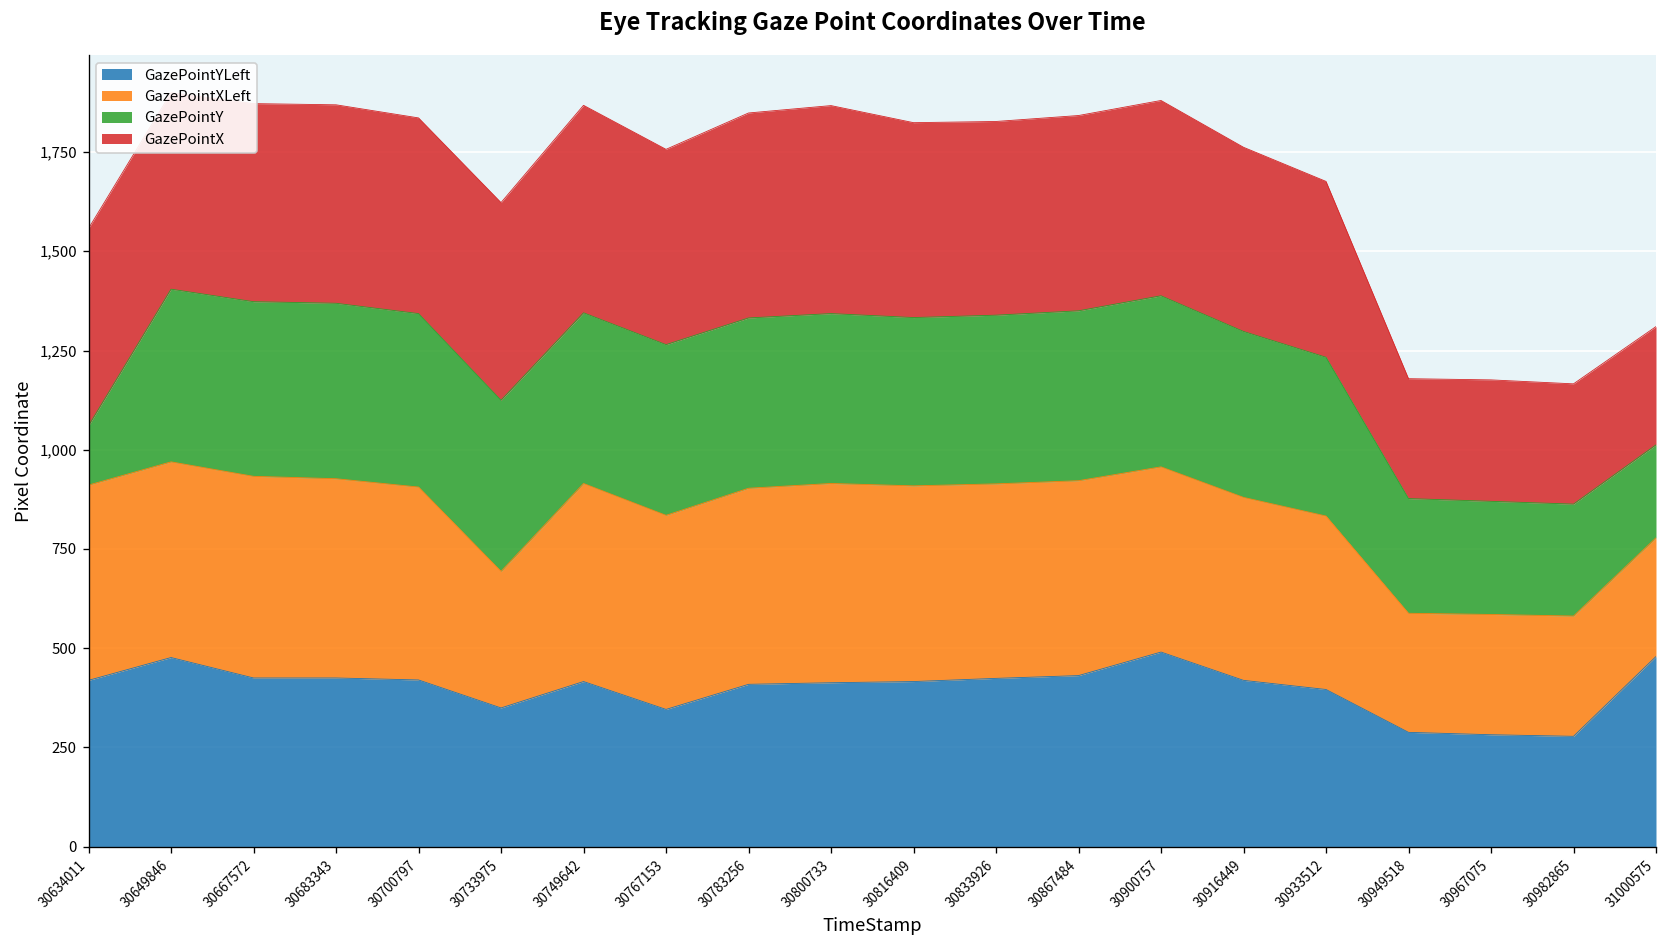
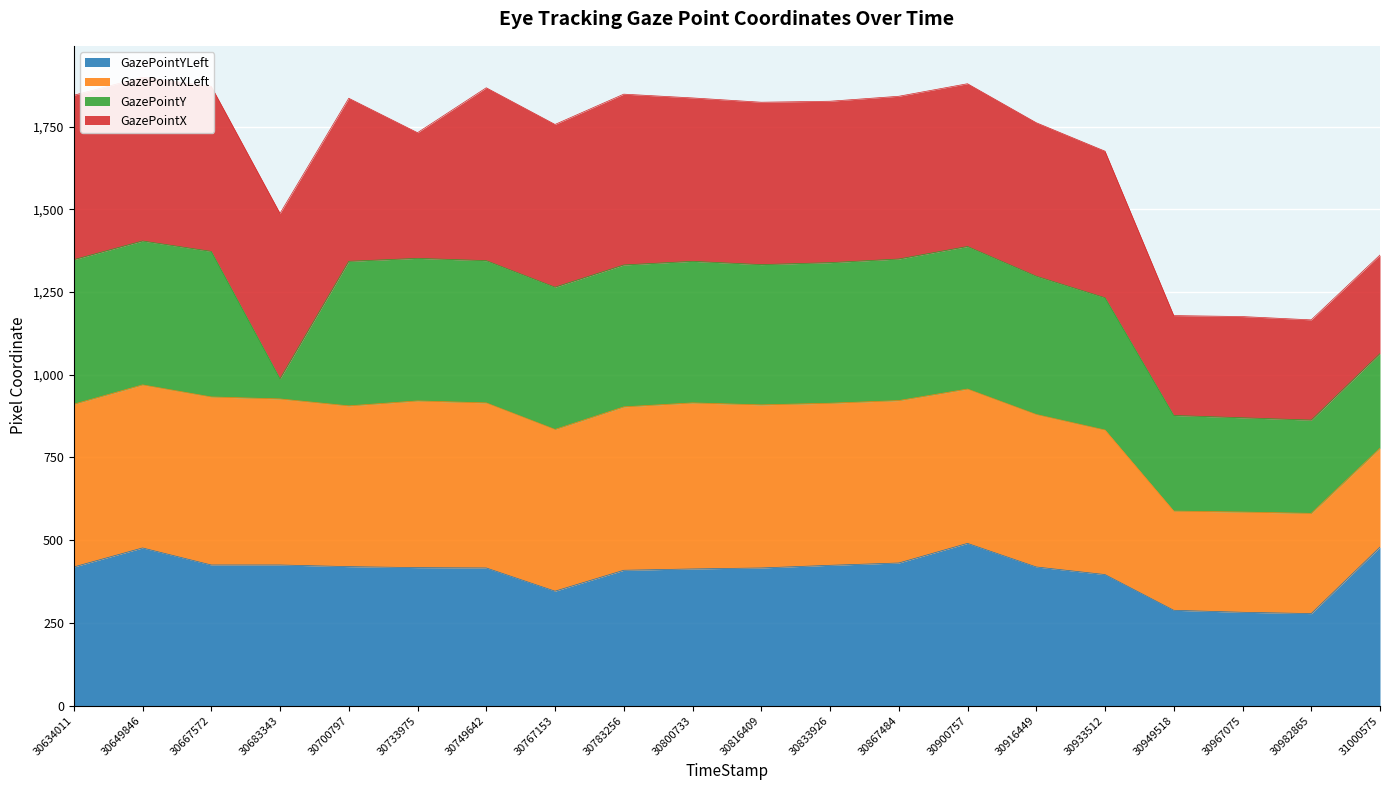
GazePointY, 30634011: 150 -> 440
GazePointY, 30683343: 440 -> 60
GazePointYLeft, 30733975: 350 -> 420
GazePointXLeft, 30733975: 340 -> 500
GazePointX, 30733975: 500 -> 380
GazePointX, 30800733: 520 -> 490
GazePointY, 31000575: 230 -> 290
